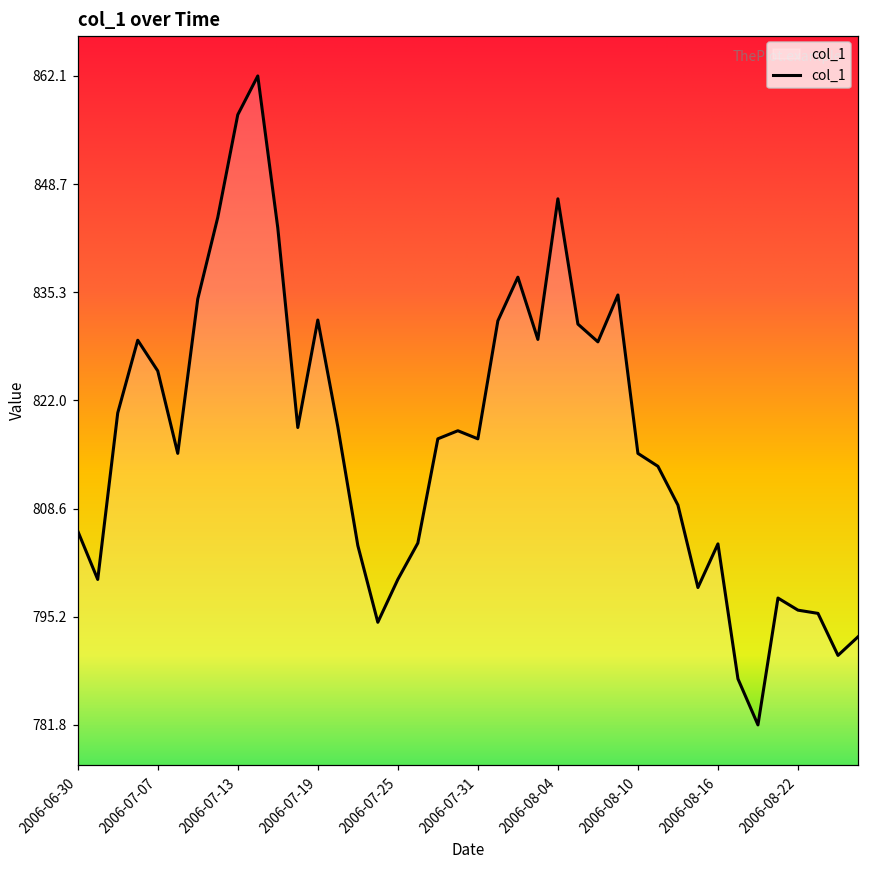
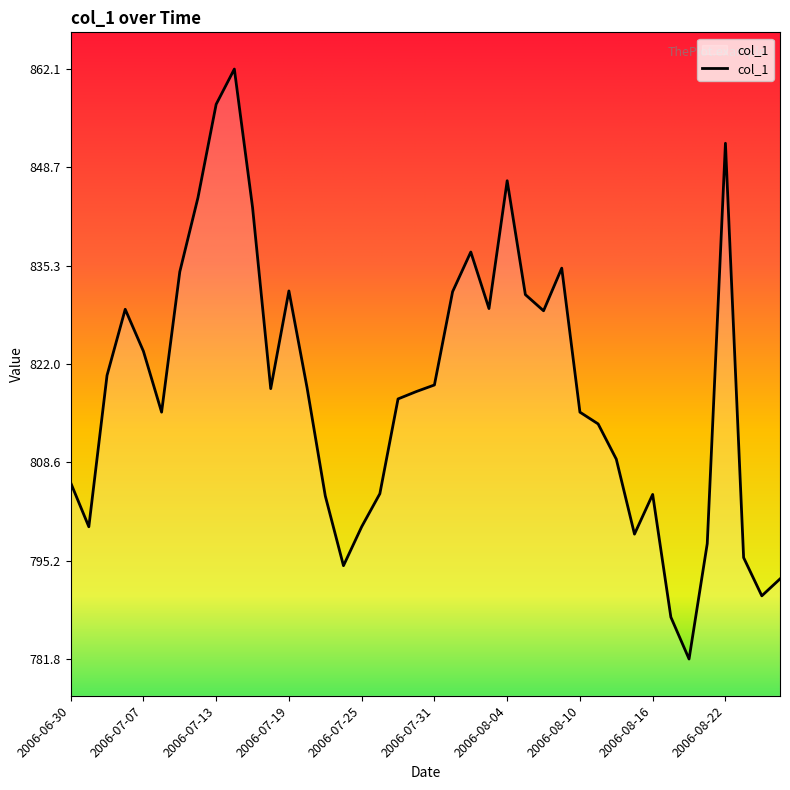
2006-07-07: 826 -> 824
2006-07-31: 817 -> 819
2006-08-22: 796 -> 852
